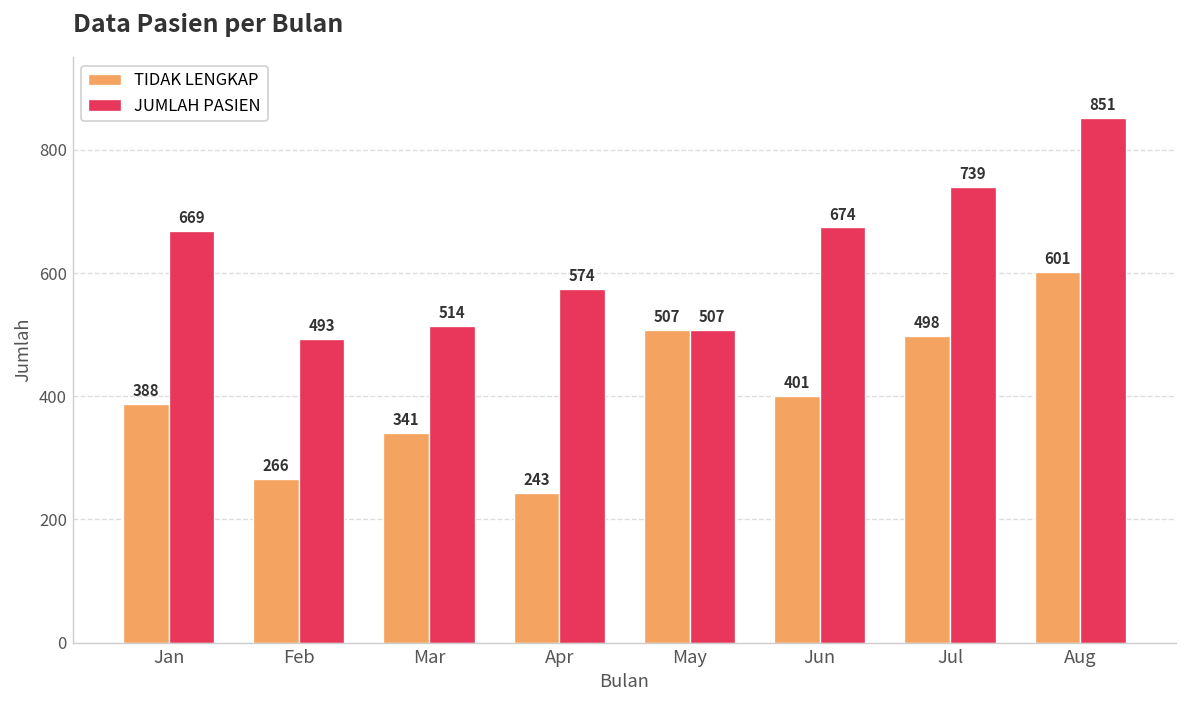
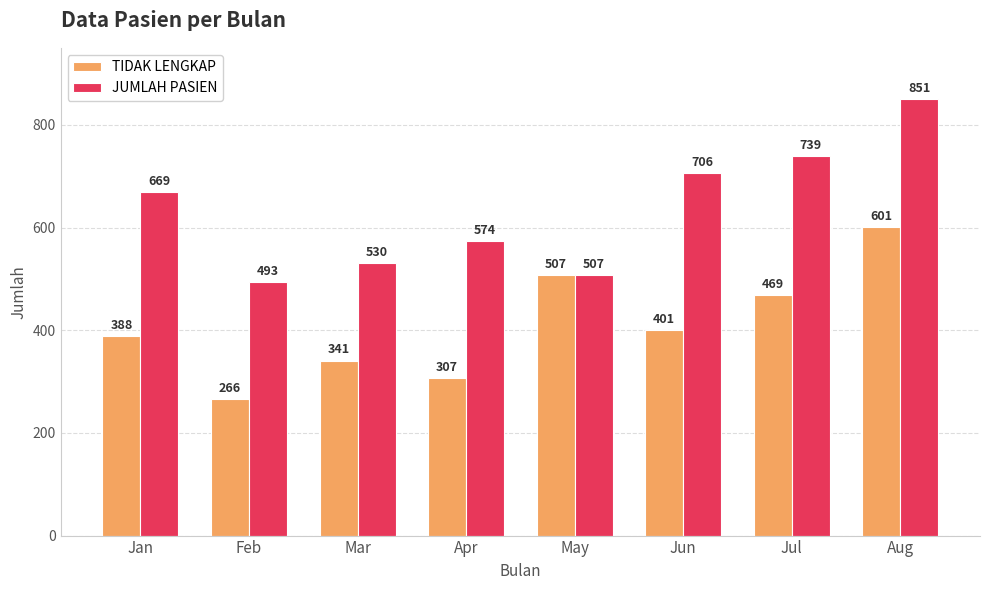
JUMLAH PASIEN, Mar: 514 -> 530
TIDAK LENGKAP, Apr: 243 -> 307
JUMLAH PASIEN, Jun: 674 -> 706
TIDAK LENGKAP, Jul: 498 -> 469
